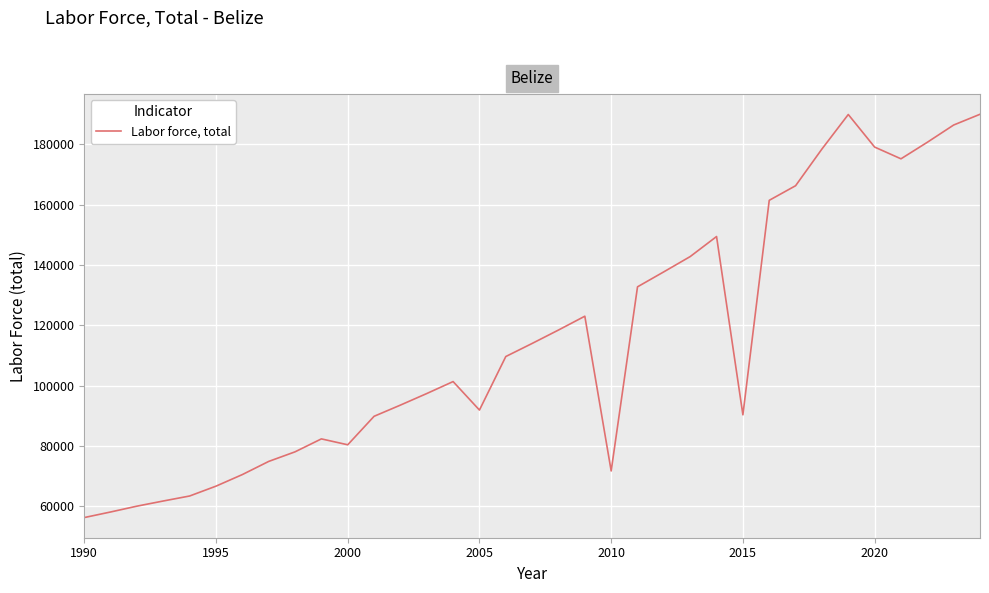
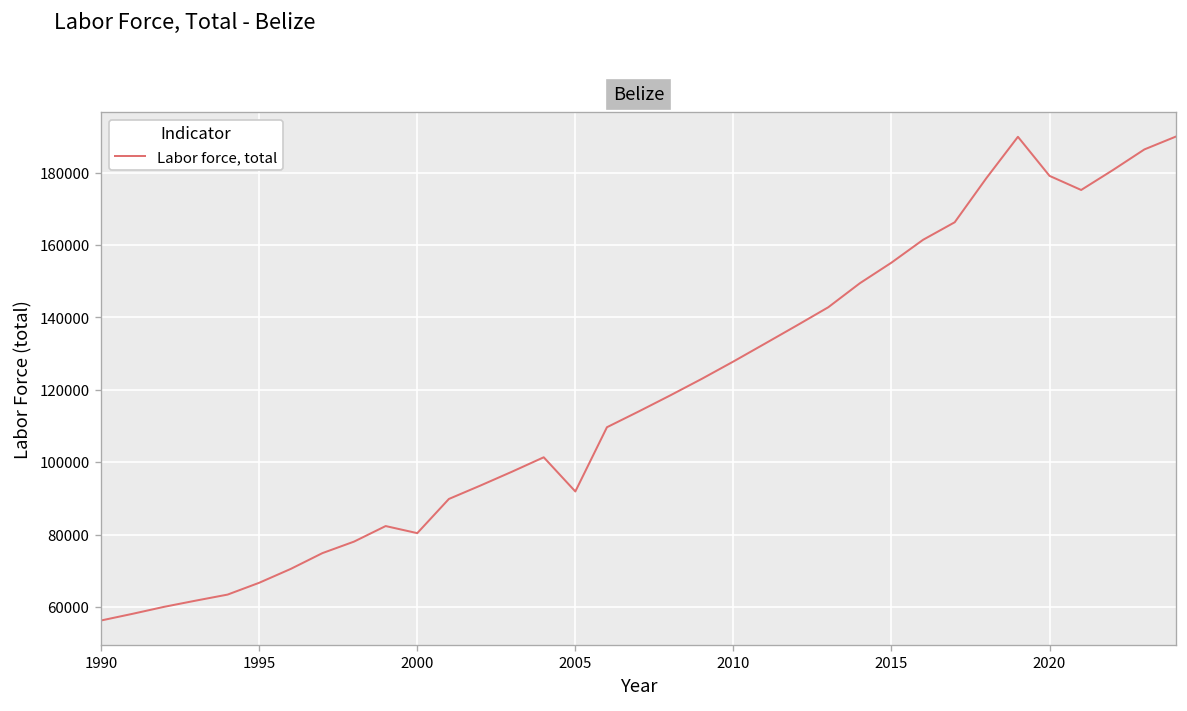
2010: 72000 -> 128000
2015: 90000 -> 155000
